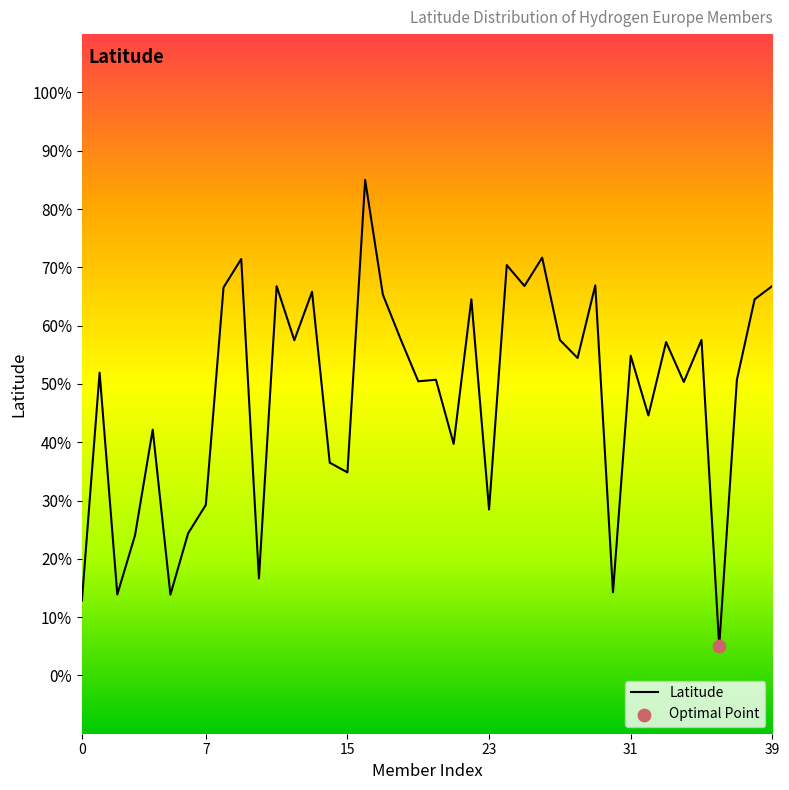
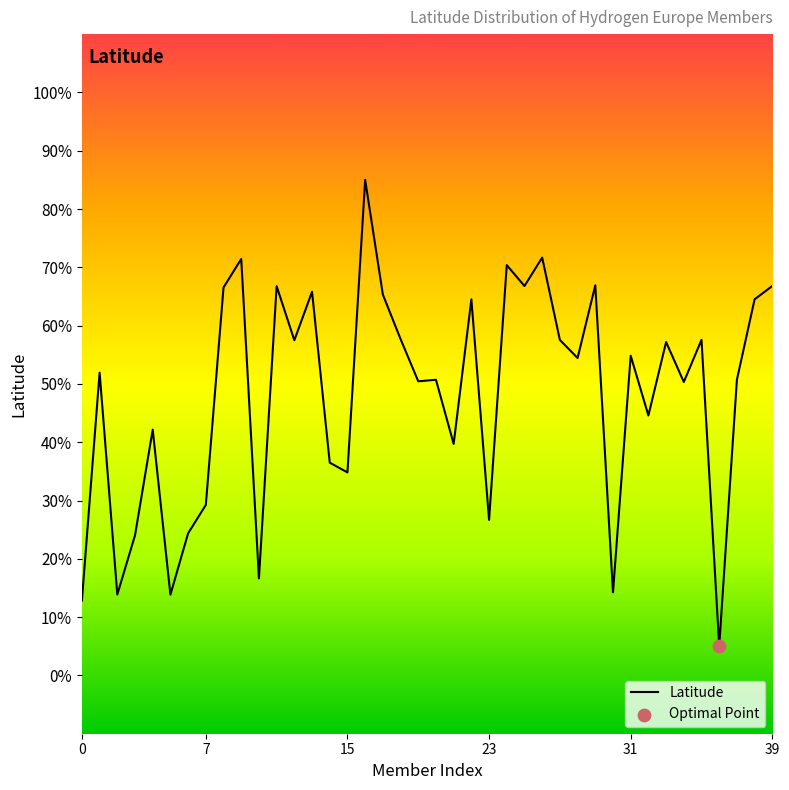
Latitude, 23: 28% -> 27%
